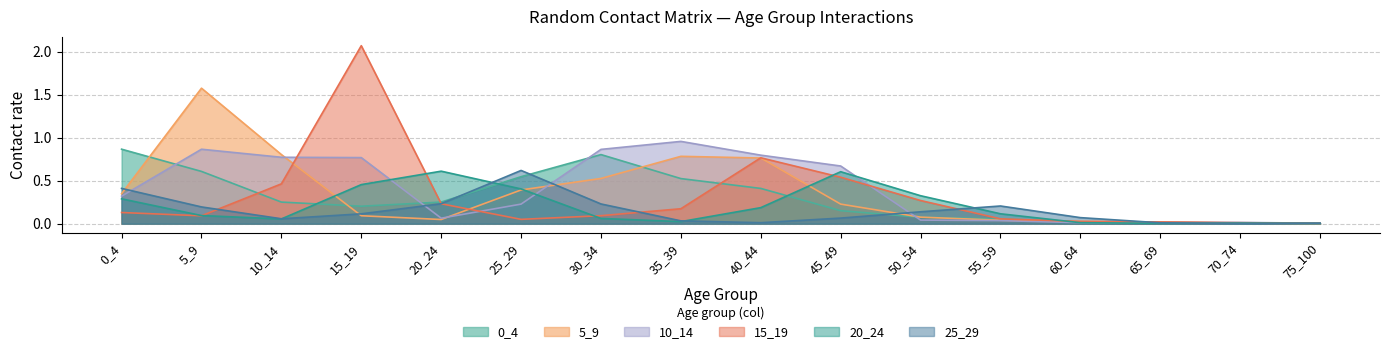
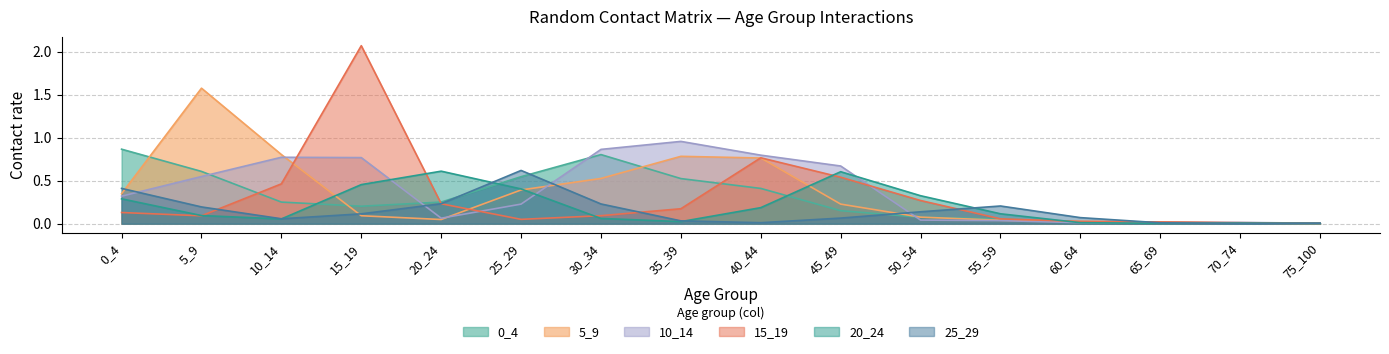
10_14, 5_9: 0.9 -> 0.5
